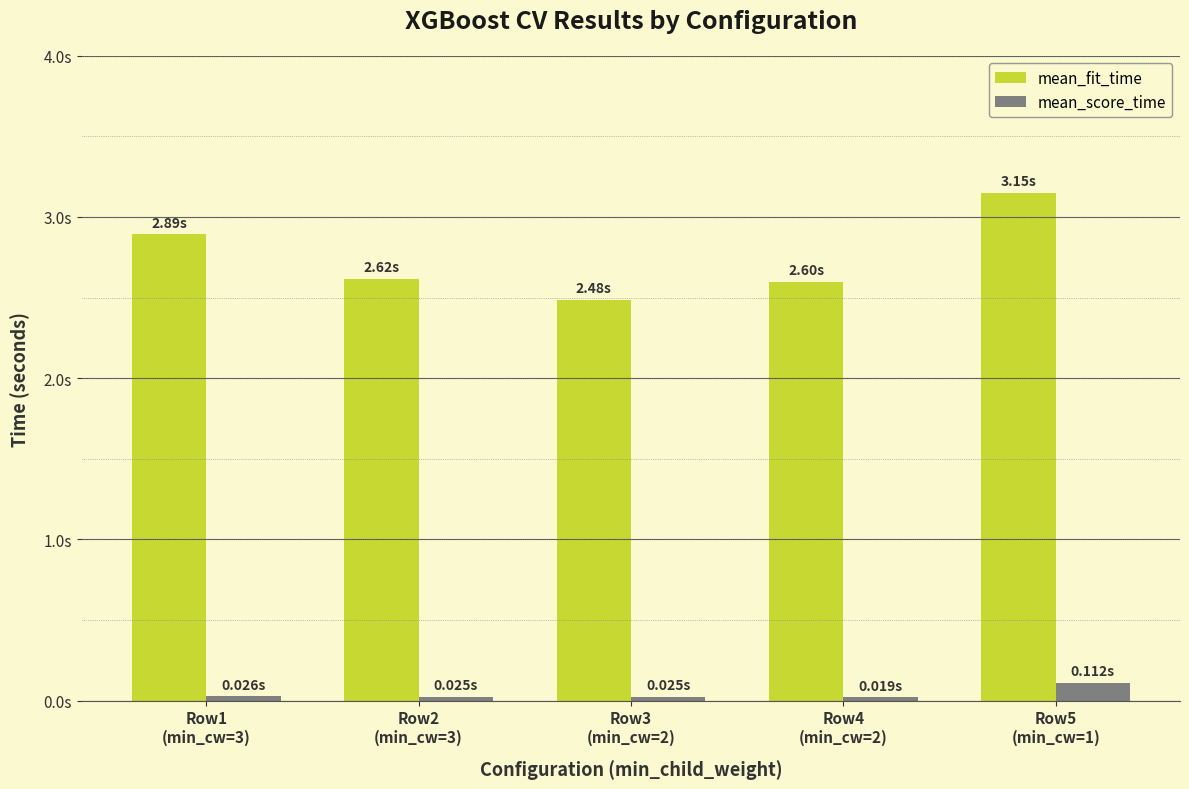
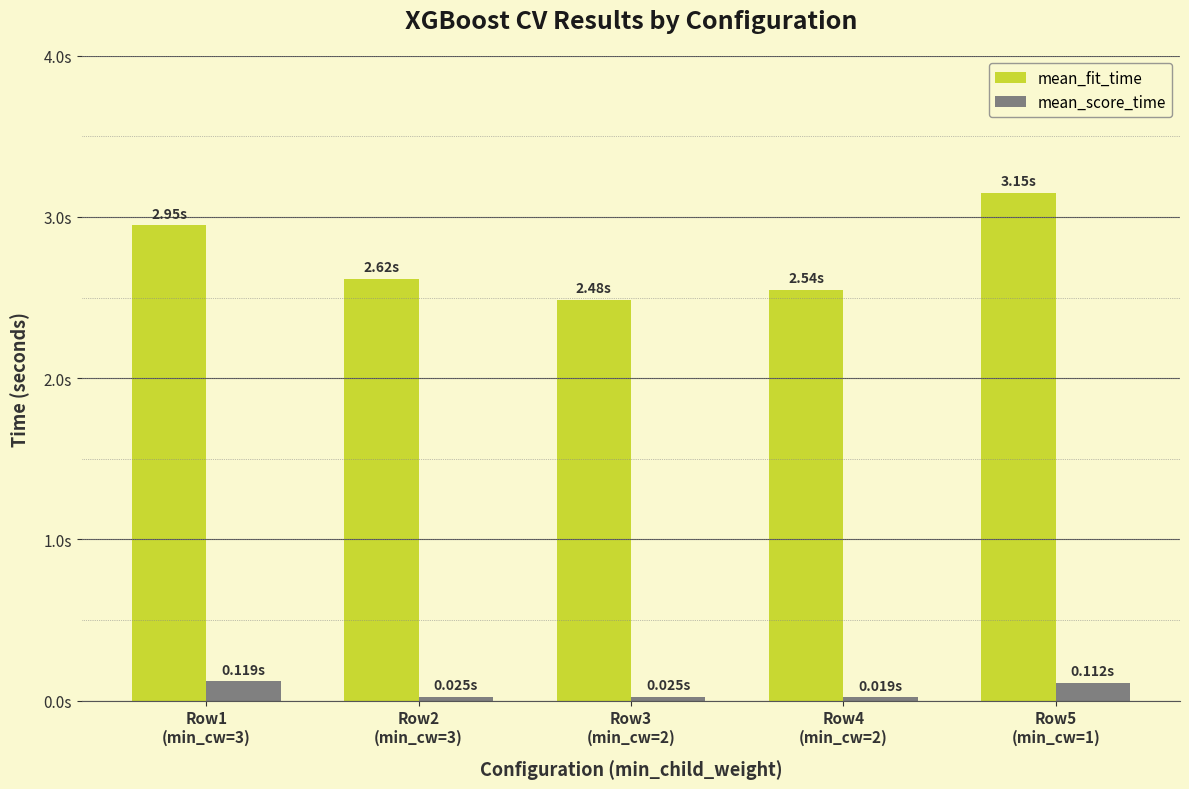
mean_fit_time, Row1 (min_cw=3): 2.89s -> 2.95s
mean_score_time, Row1 (min_cw=3): 0.026s -> 0.119s
mean_fit_time, Row4 (min_cw=2): 2.60s -> 2.54s
